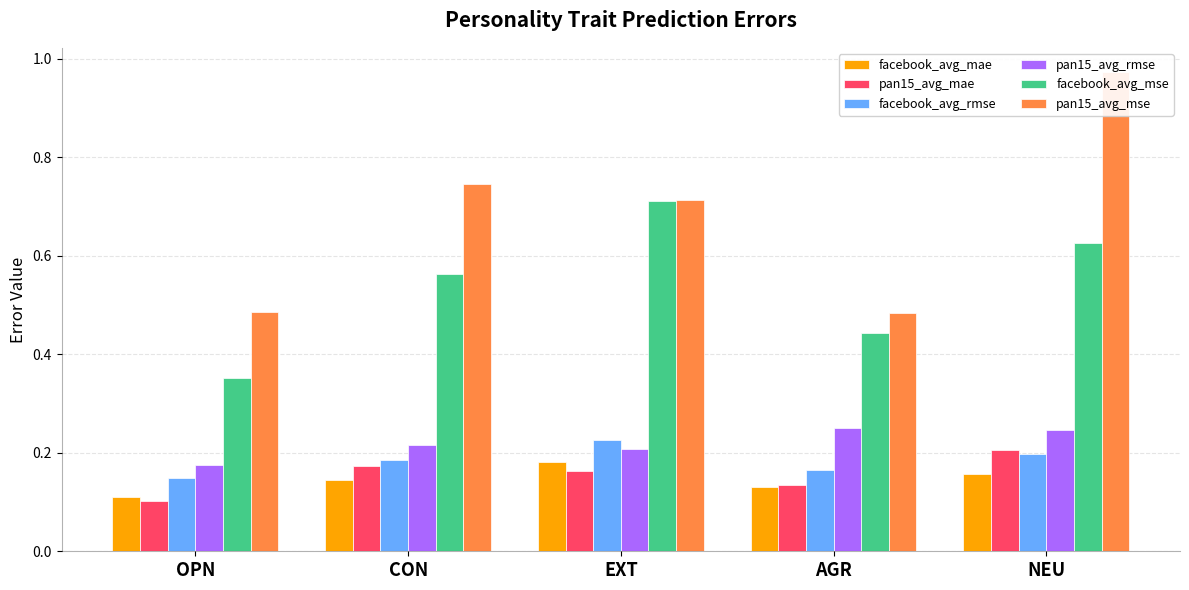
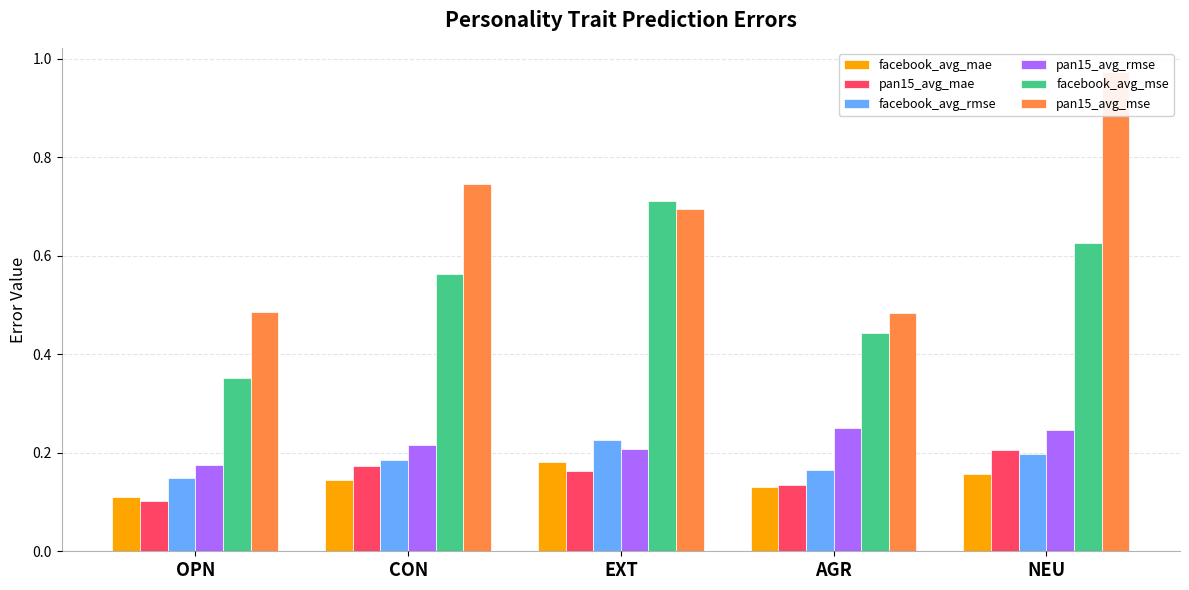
pan15_avg_mse, EXT: 0.71 -> 0.69
